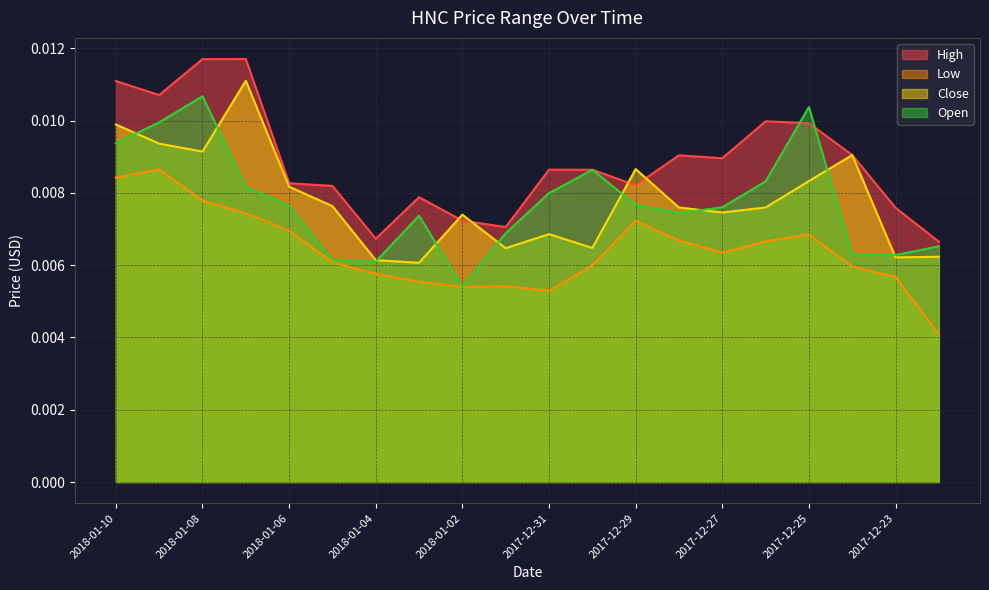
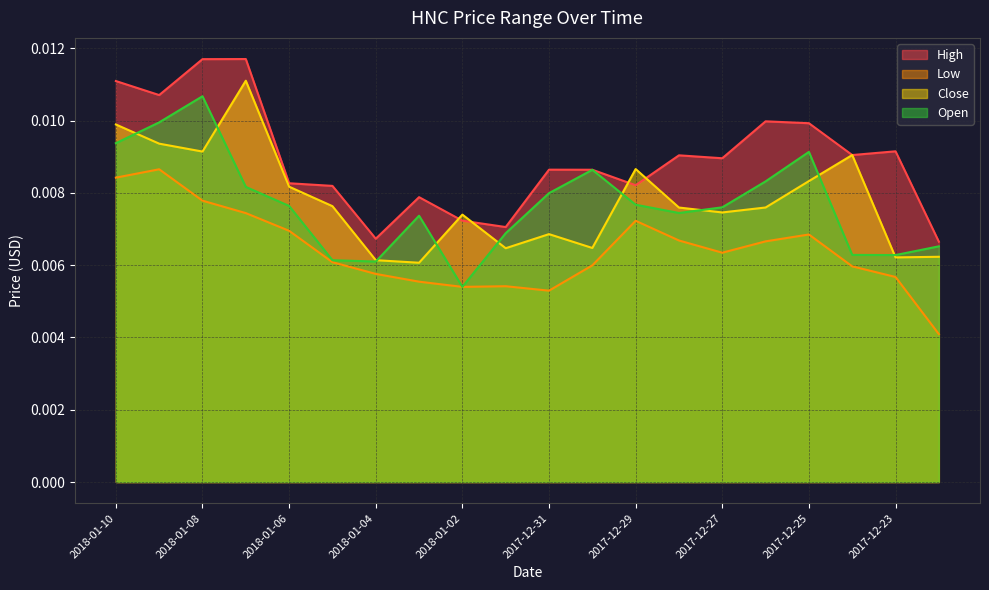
Open, 2017-12-25: 0.0104 -> 0.0091
High, 2017-12-23: 0.0076 -> 0.0092
